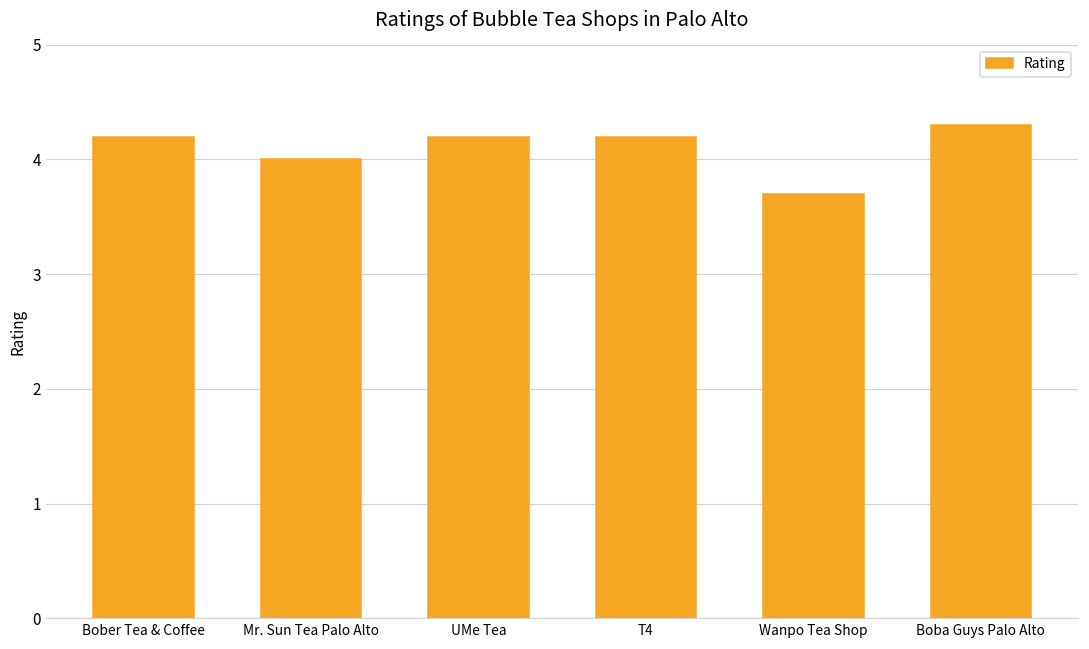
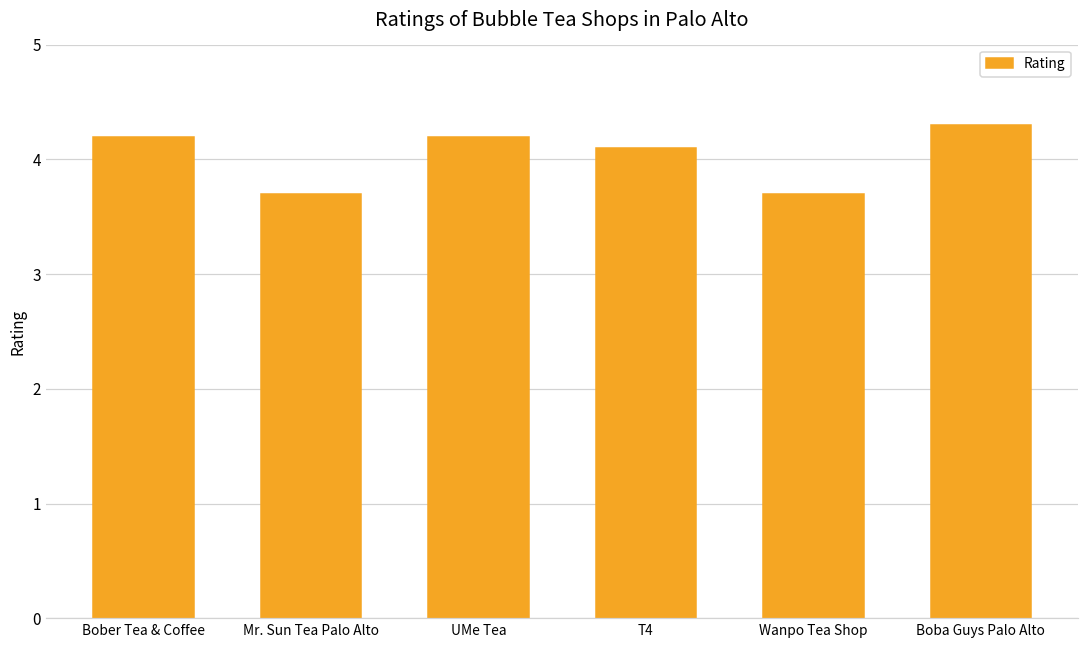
Mr. Sun Tea Palo Alto: 4.0 -> 3.7
T4: 4.2 -> 4.1
